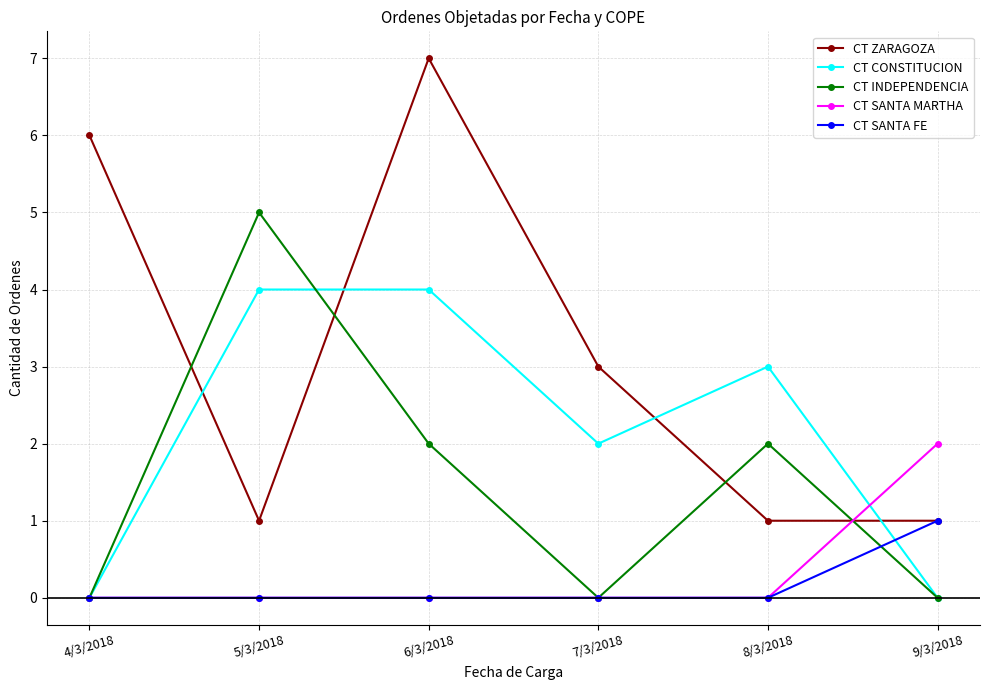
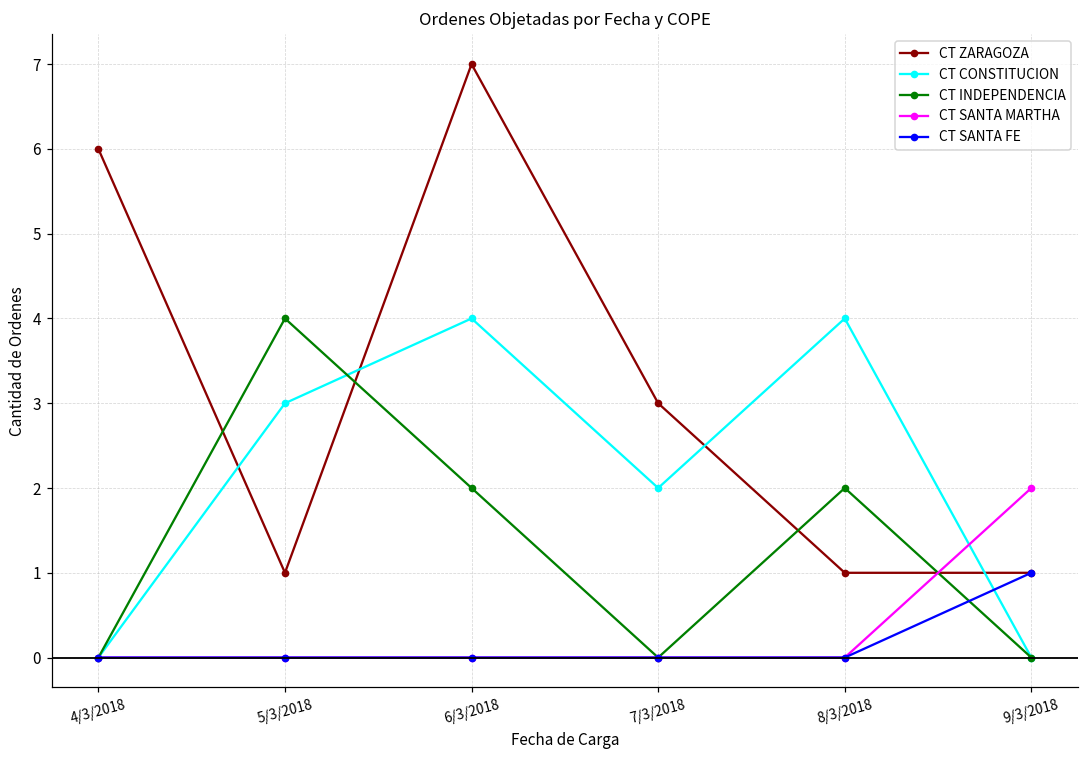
CT CONSTITUCION, 5/3/2018: 4 -> 3
CT INDEPENDENCIA, 5/3/2018: 5 -> 4
CT CONSTITUCION, 8/3/2018: 3 -> 4
